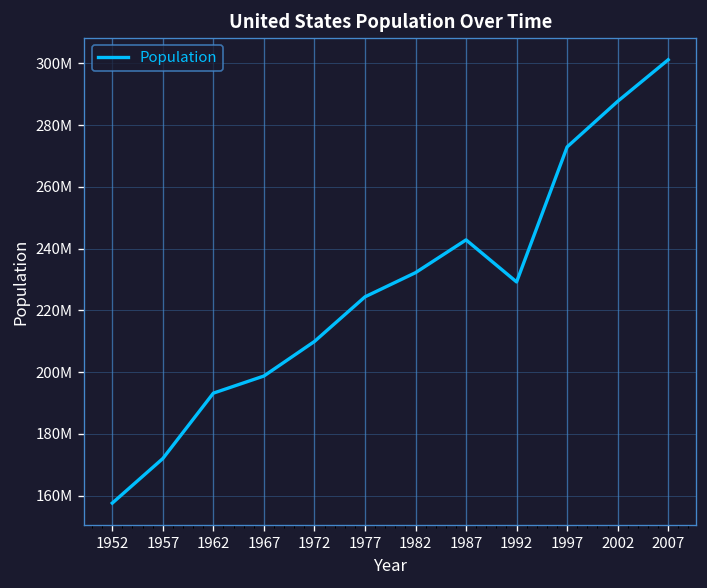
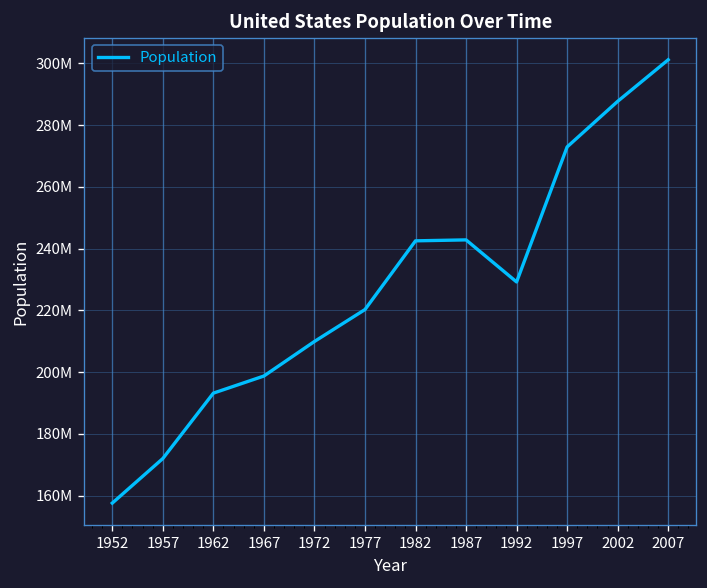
1977: 224000000 -> 220000000
1982: 232000000 -> 242000000
